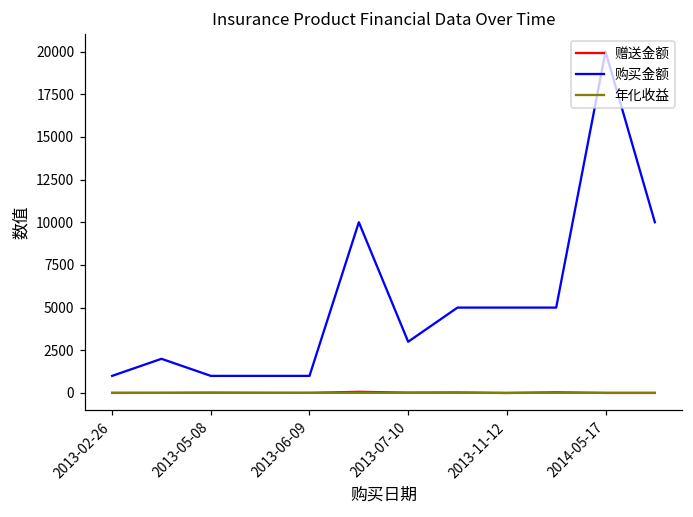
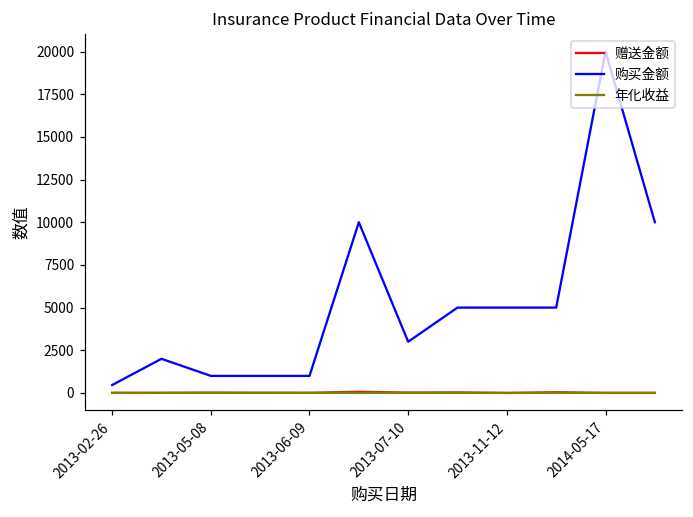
购买金额, 2013-02-26: 1000 -> 500
